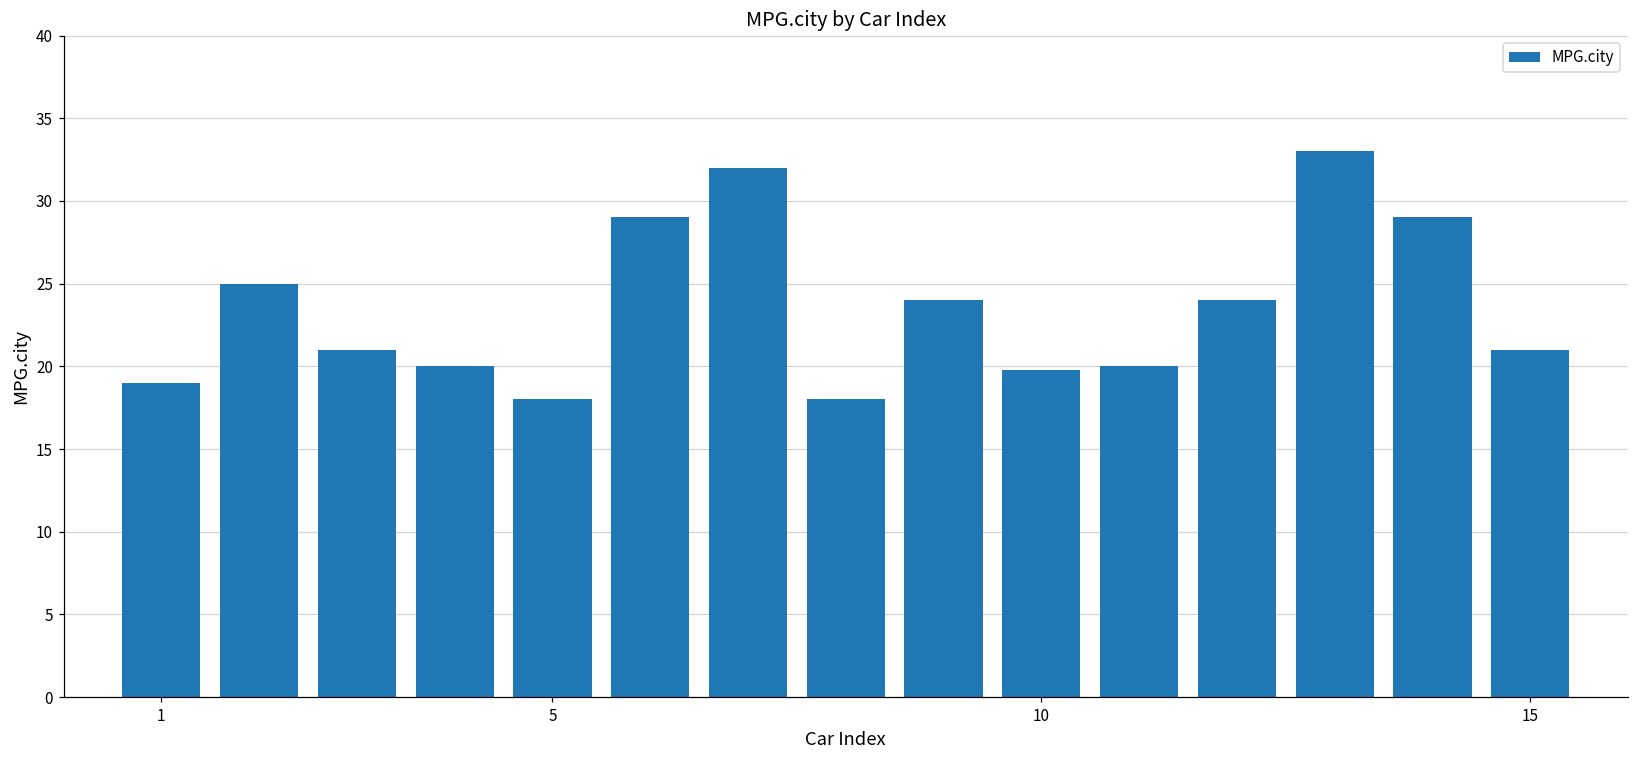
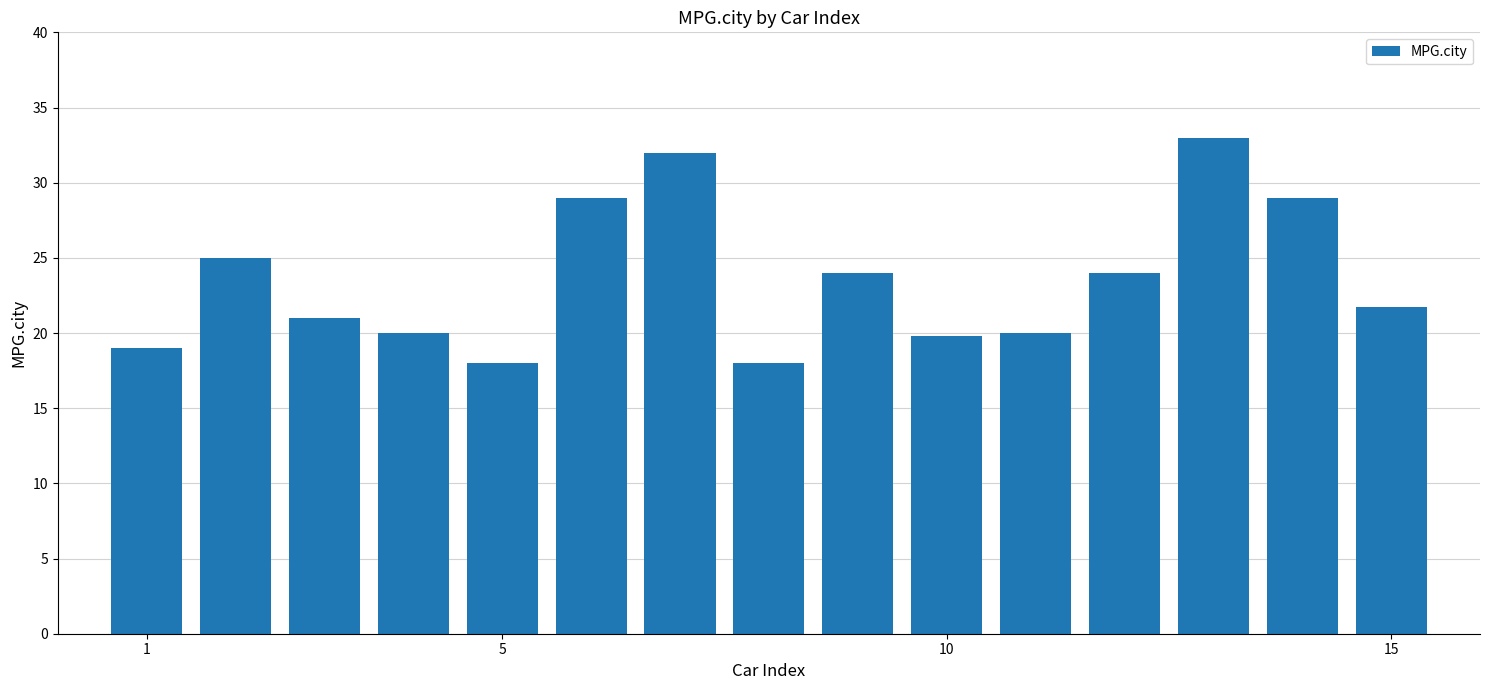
15: 21.0 -> 21.7
